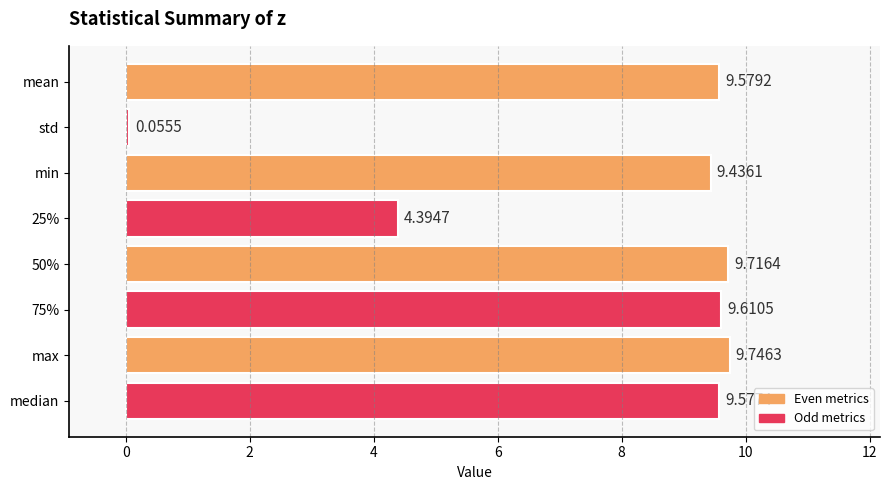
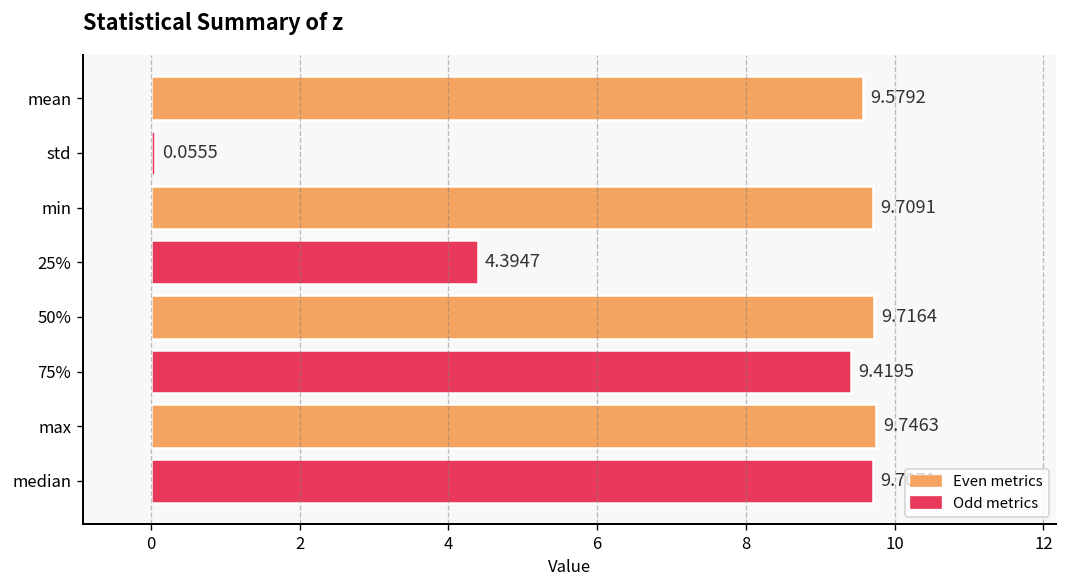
min: 9.4361 -> 9.7091
75%: 9.6105 -> 9.4195
median: 9.6 -> 9.7
